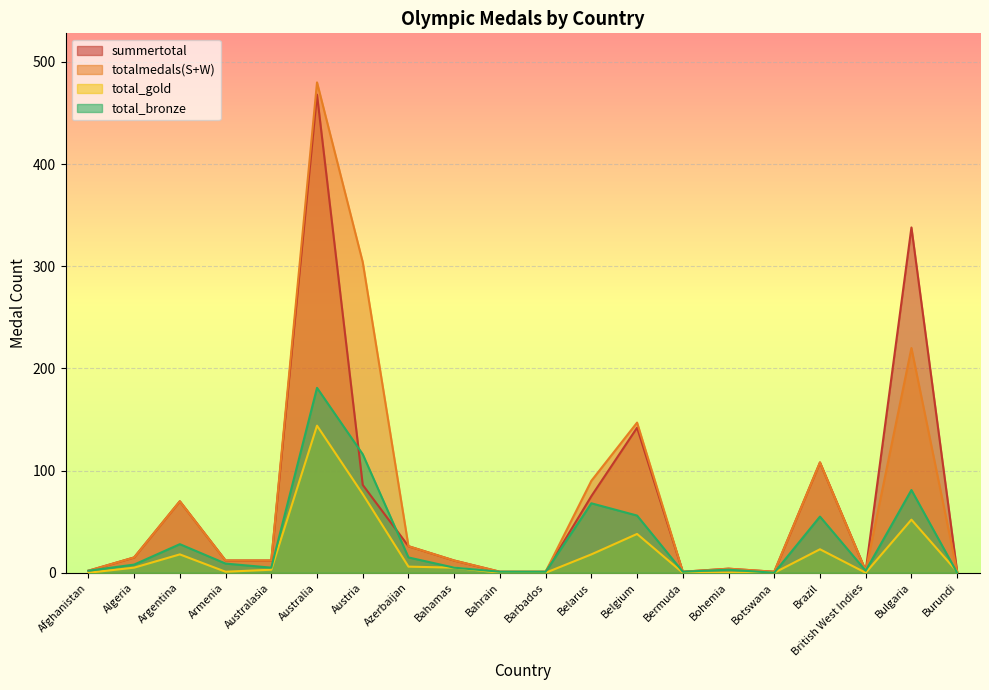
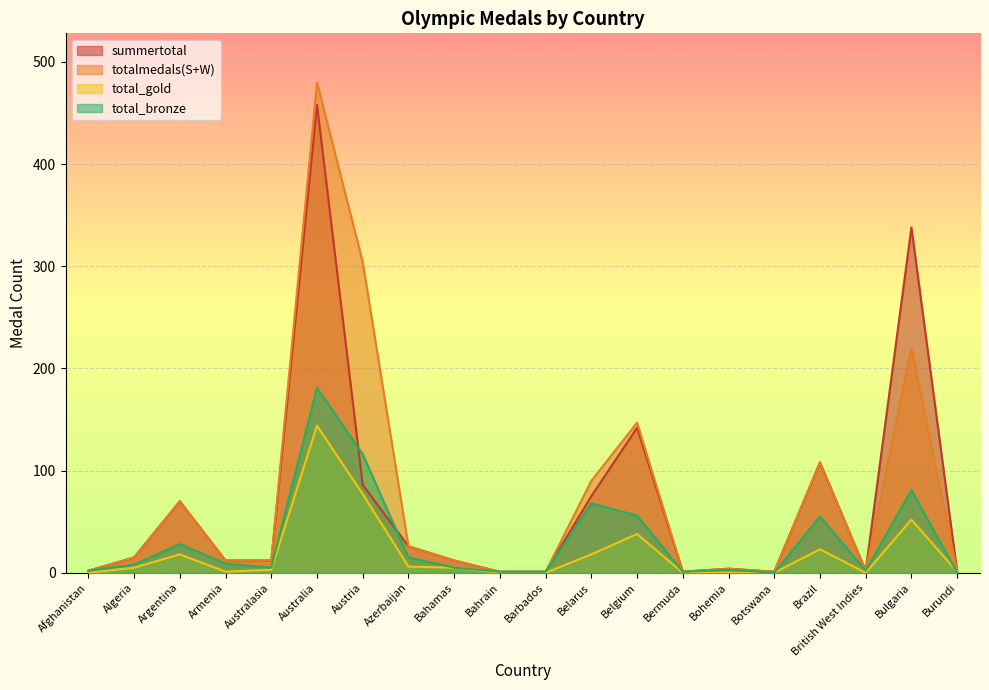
summertotal, Australia: 468 -> 458
